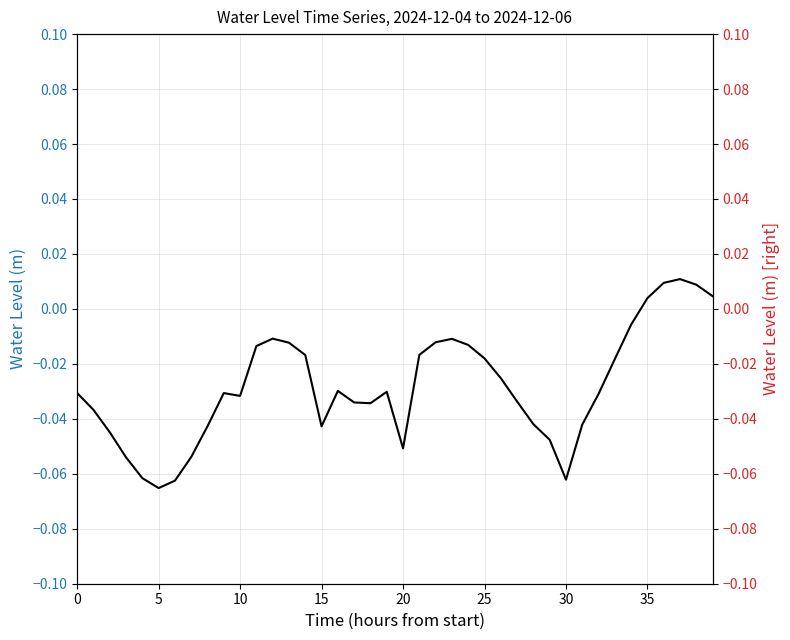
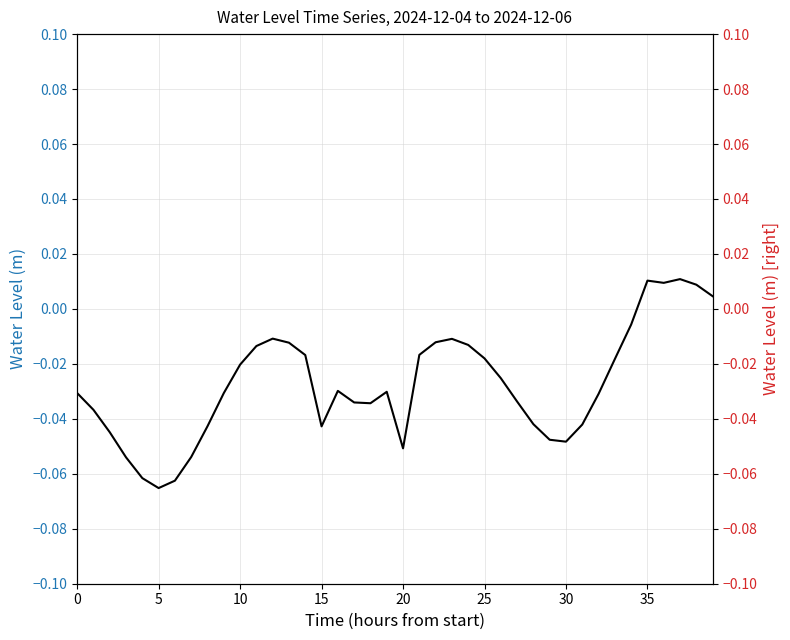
10: -0.032 -> -0.020
30: -0.062 -> -0.048
35: 0.004 -> 0.010
